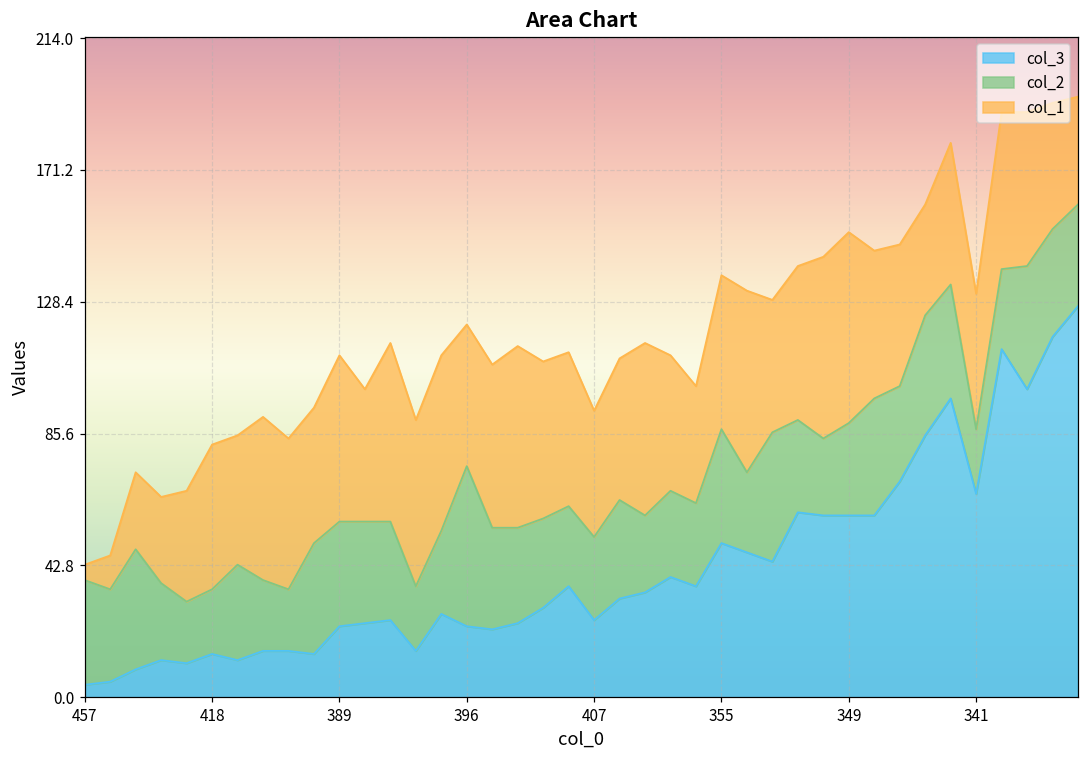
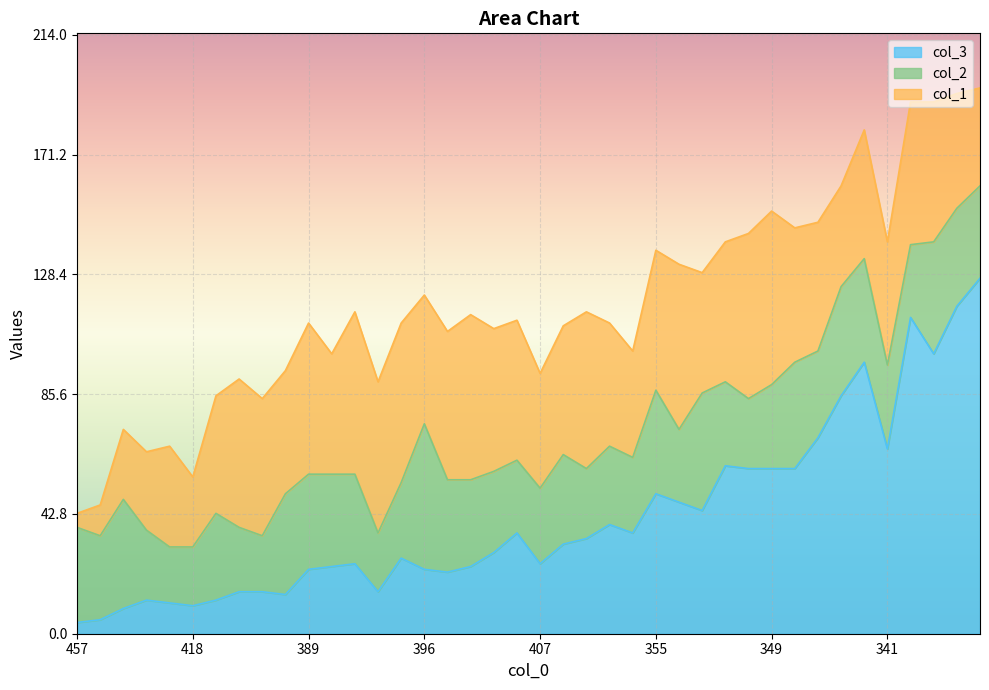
col_3, 418: 14 -> 10
col_1, 418: 47 -> 25
col_2, 341: 21 -> 30
